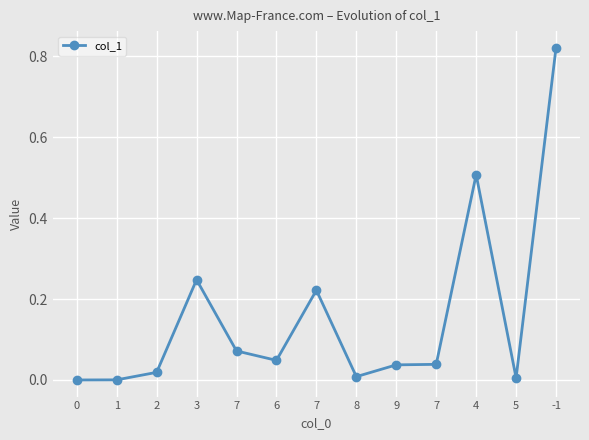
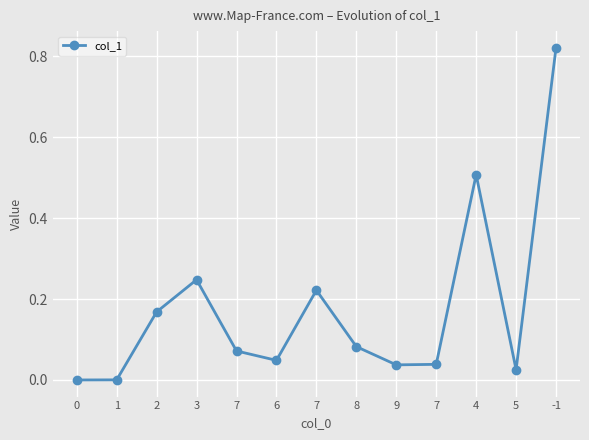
2: 0.02 -> 0.17
8: 0.01 -> 0.08
5: 0.01 -> 0.03
